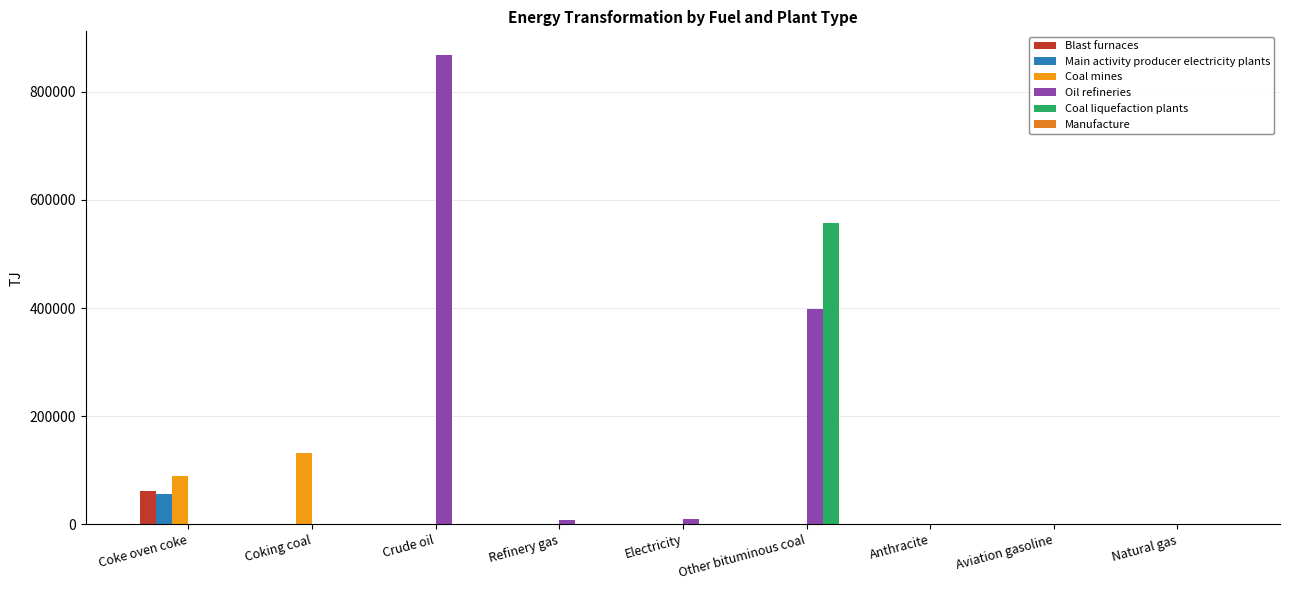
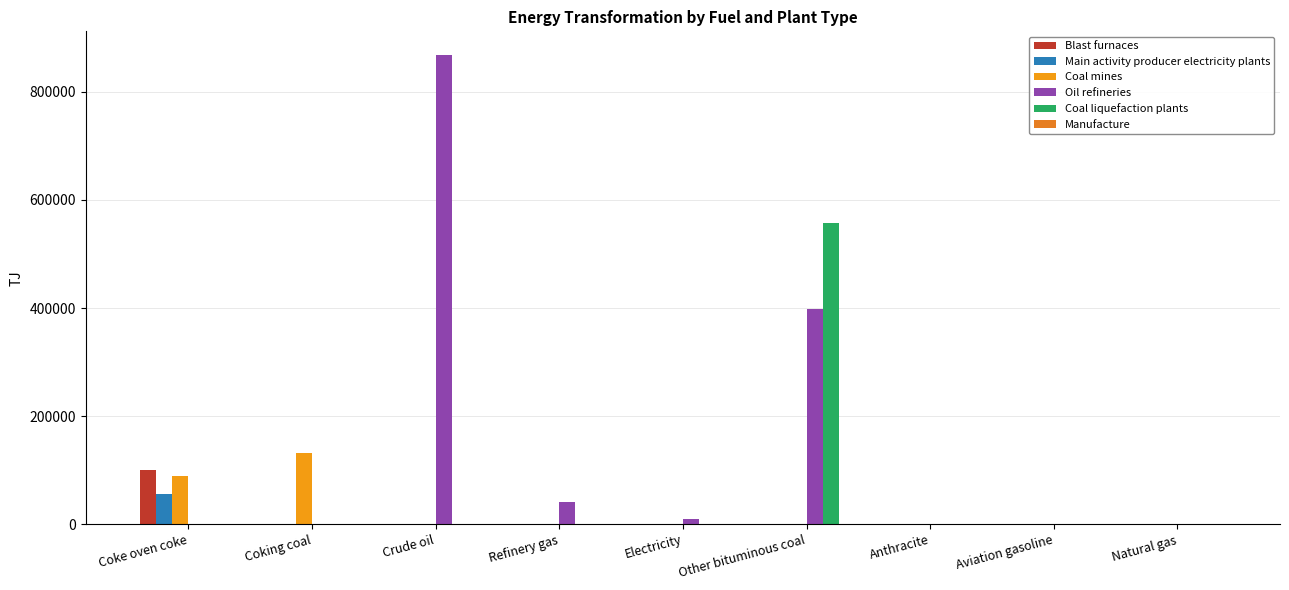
Blast furnaces, Coke oven coke: 60000 -> 100000
Oil refineries, Refinery gas: 10000 -> 40000
